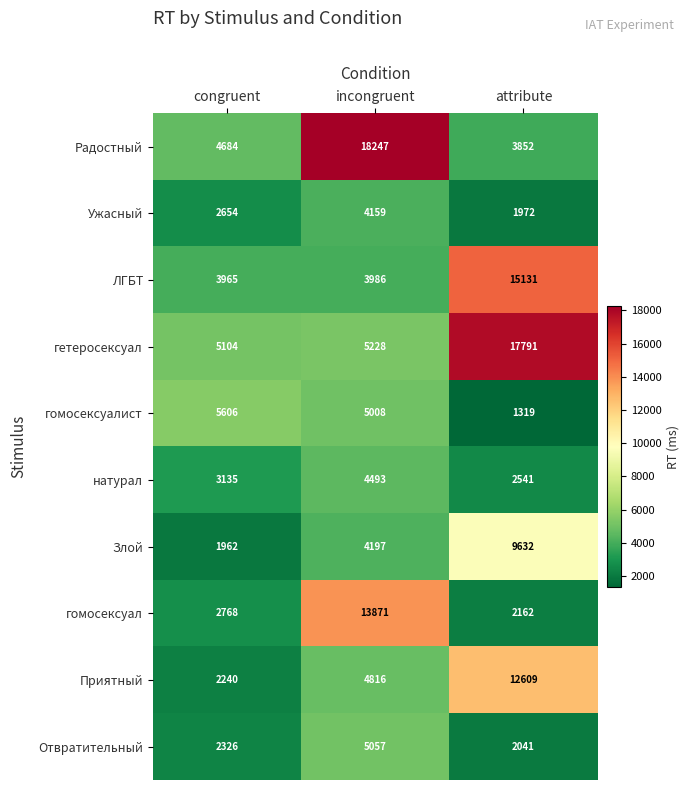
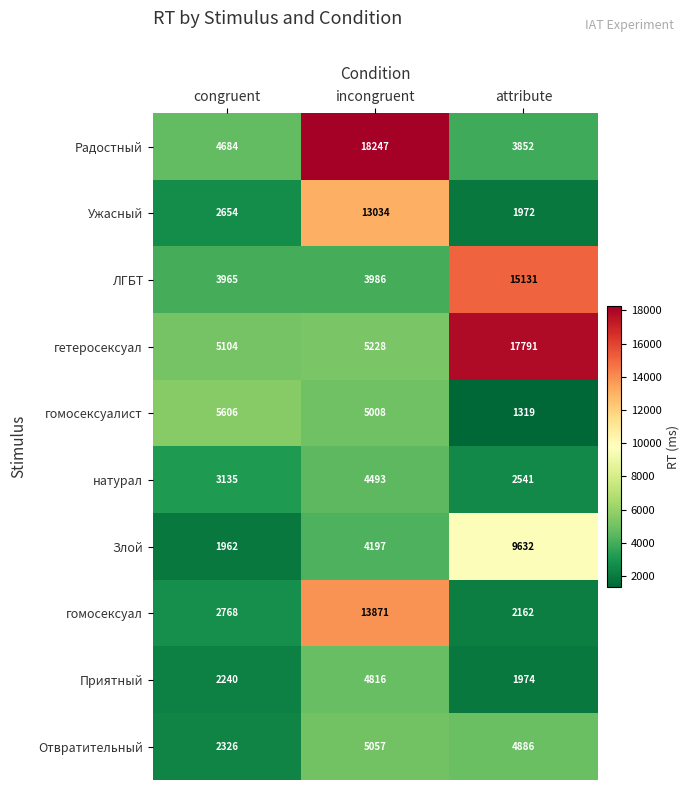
Ужасный, incongruent: 4159 -> 13034
Приятный, attribute: 12609 -> 1974
Отвратительный, attribute: 2041 -> 4886
